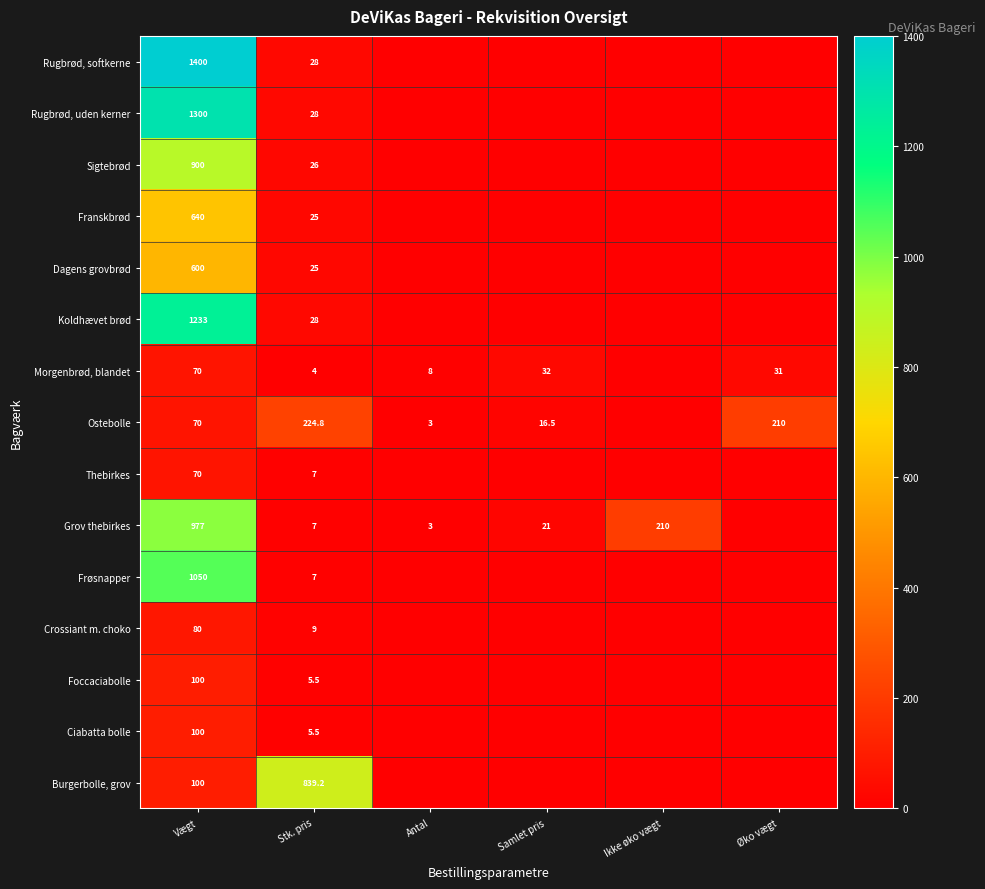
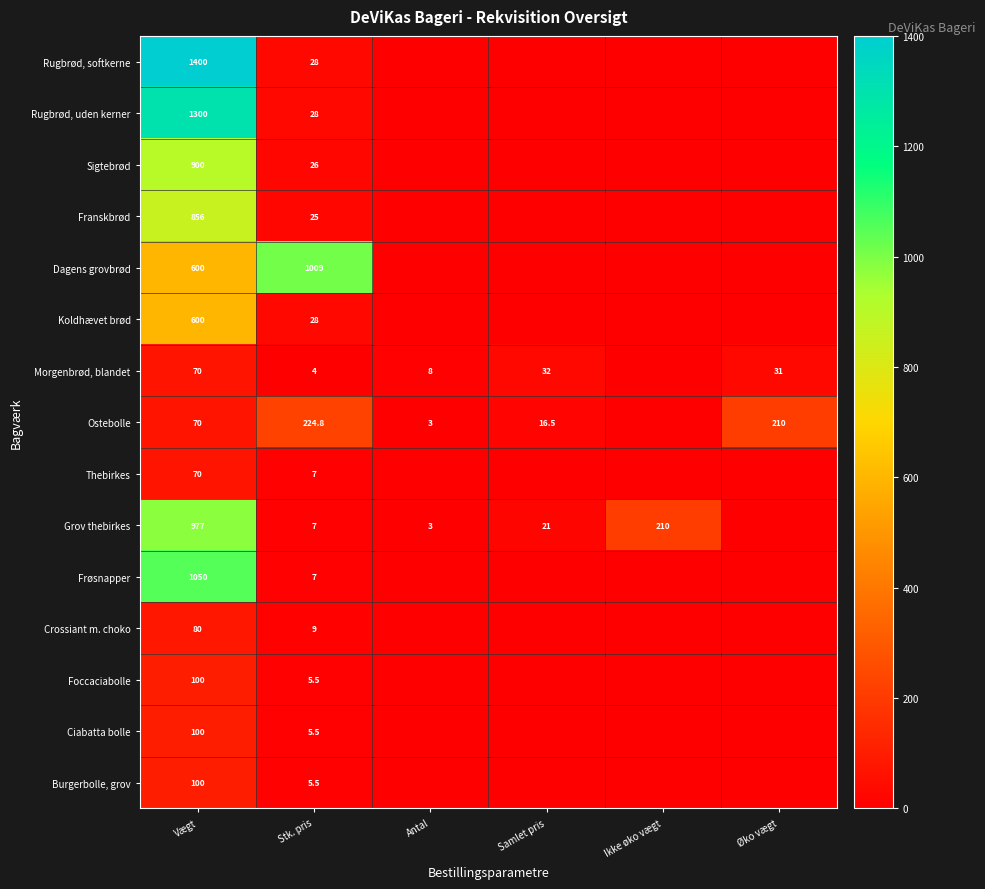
Franskbrød, Vægt: 640 -> 856
Dagens grovbrød, Stk. pris: 25 -> 1009
Koldhævet brød, Vægt: 1233 -> 600
Burgerbolle, grov, Stk. pris: 839.2 -> 5.5
